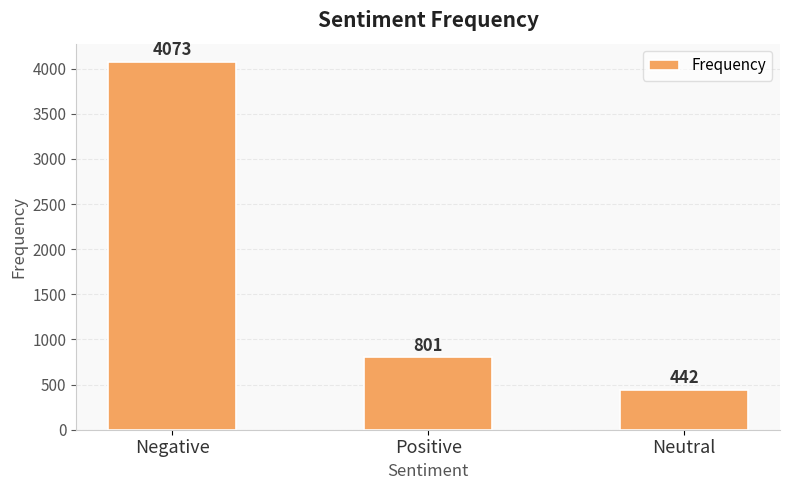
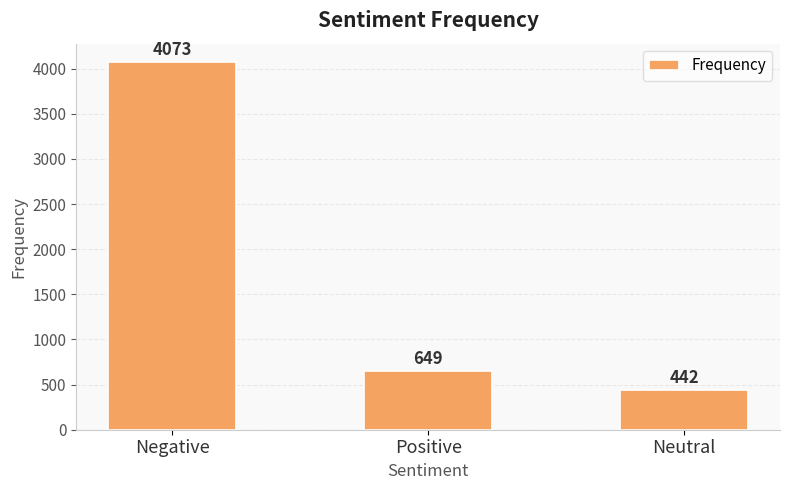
Positive: 801 -> 649
